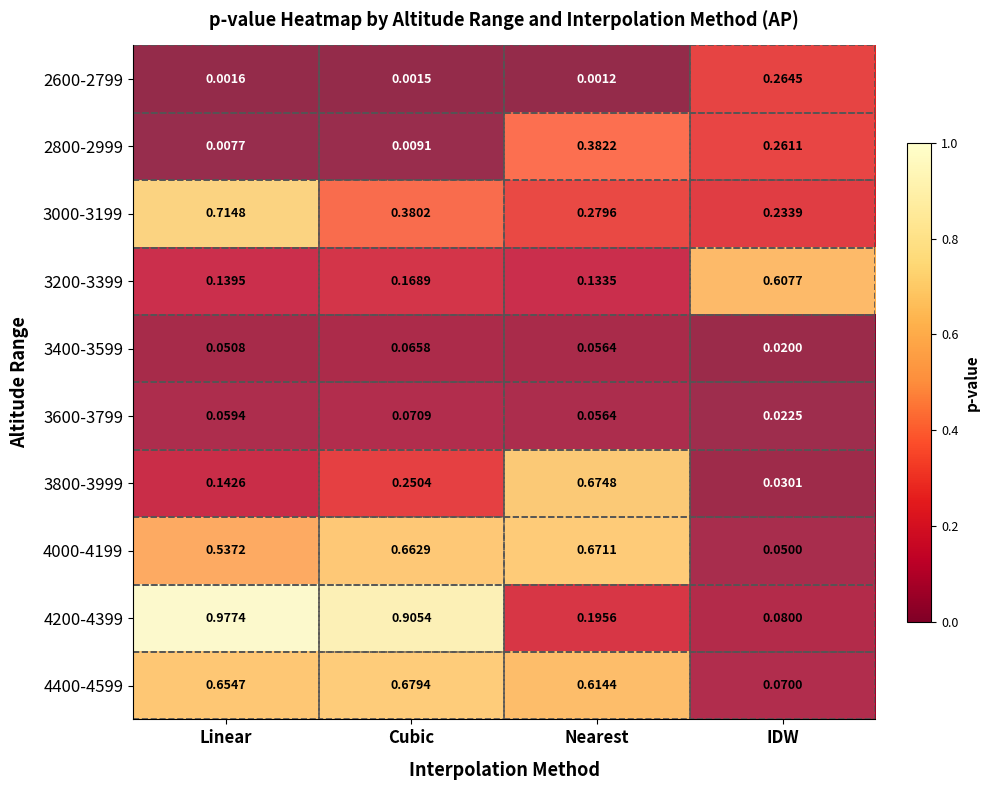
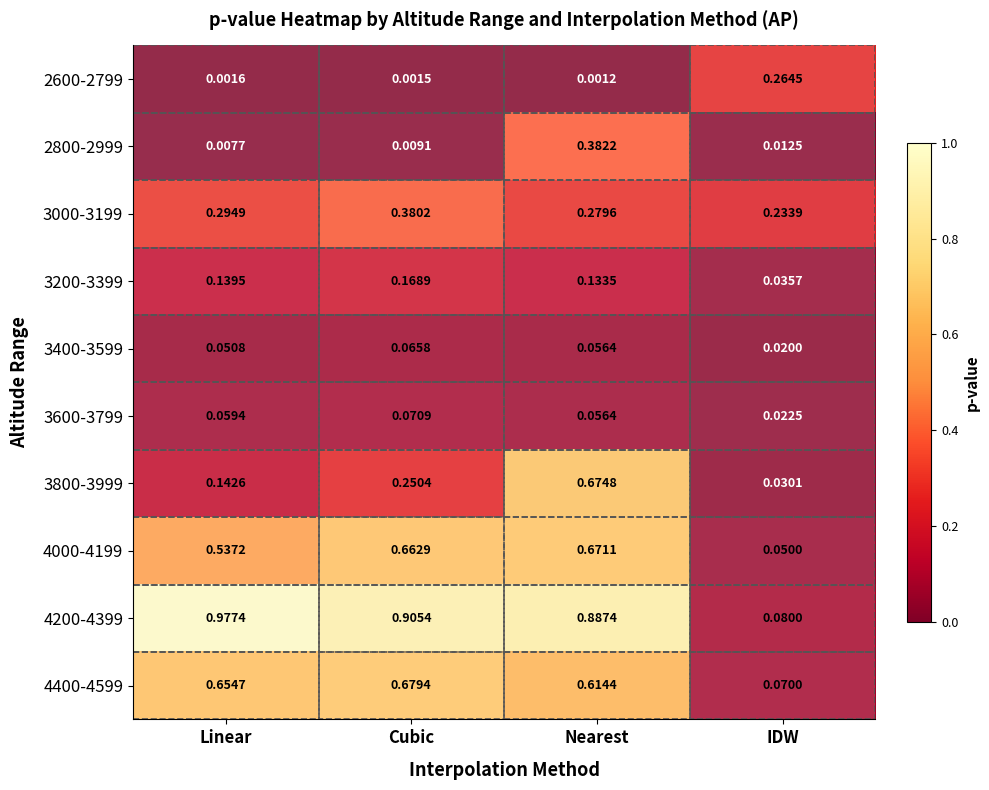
2800-2999, IDW: 0.2611 -> 0.0125
3000-3199, Linear: 0.7148 -> 0.2949
3200-3399, IDW: 0.6077 -> 0.0357
4200-4399, Nearest: 0.1956 -> 0.8874
